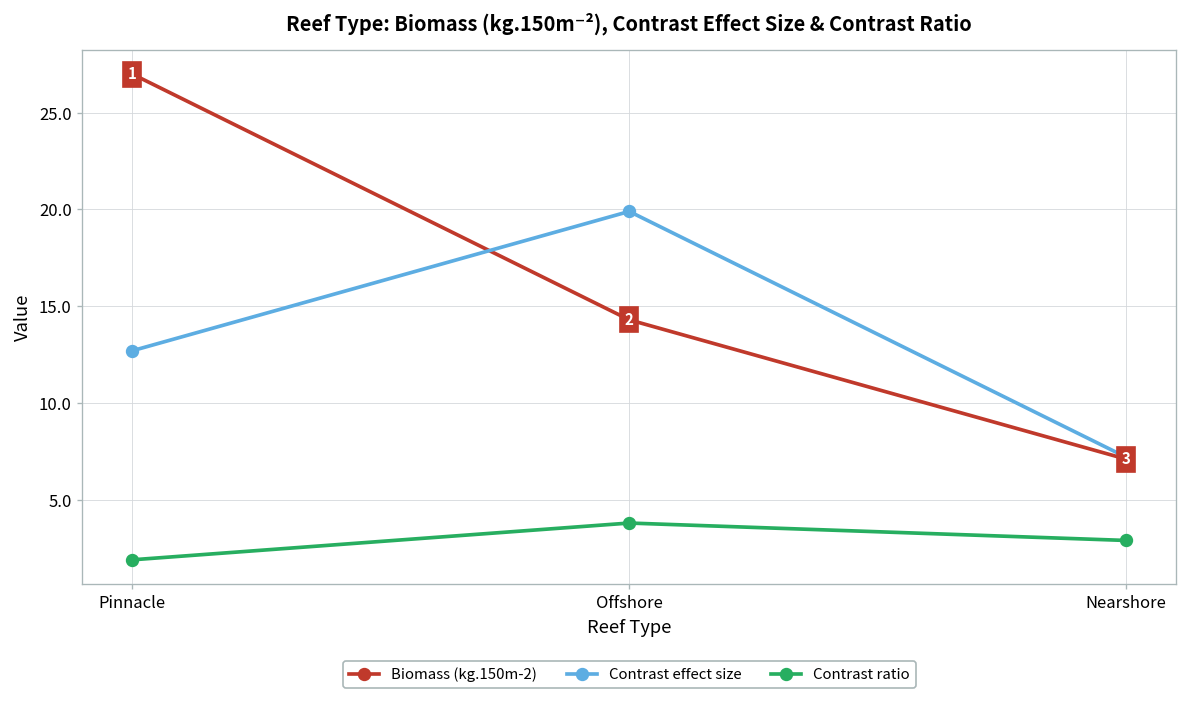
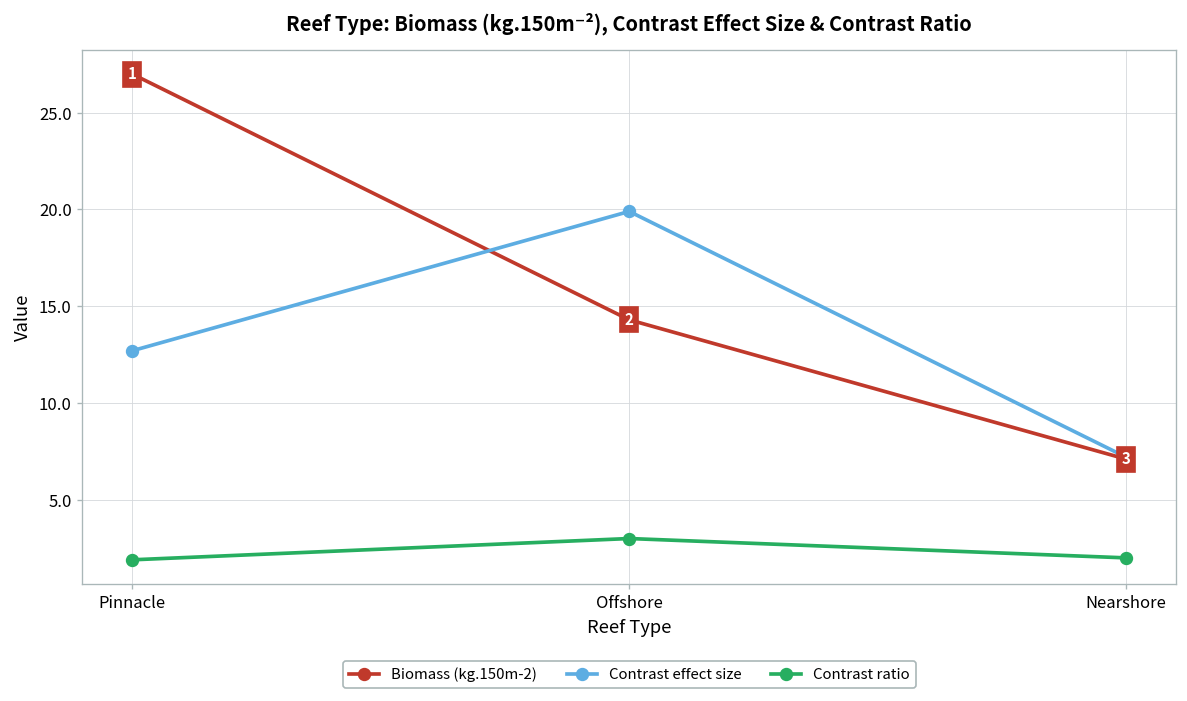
Contrast ratio, Offshore: 3.8 -> 3.0
Contrast ratio, Nearshore: 2.9 -> 2.0
